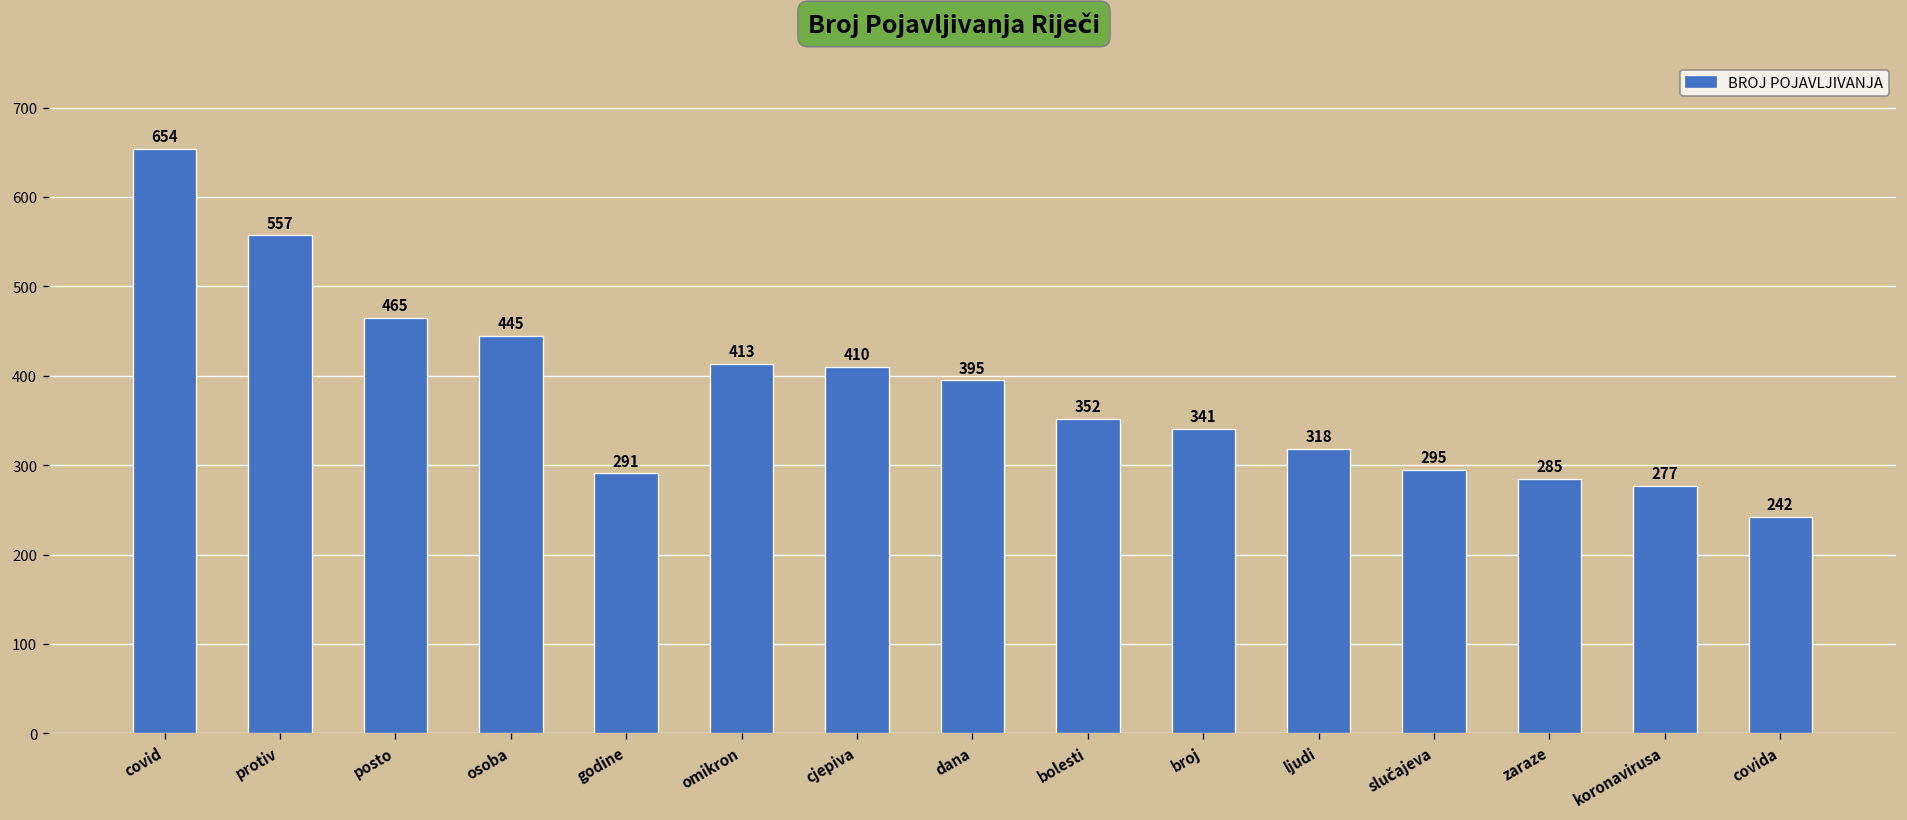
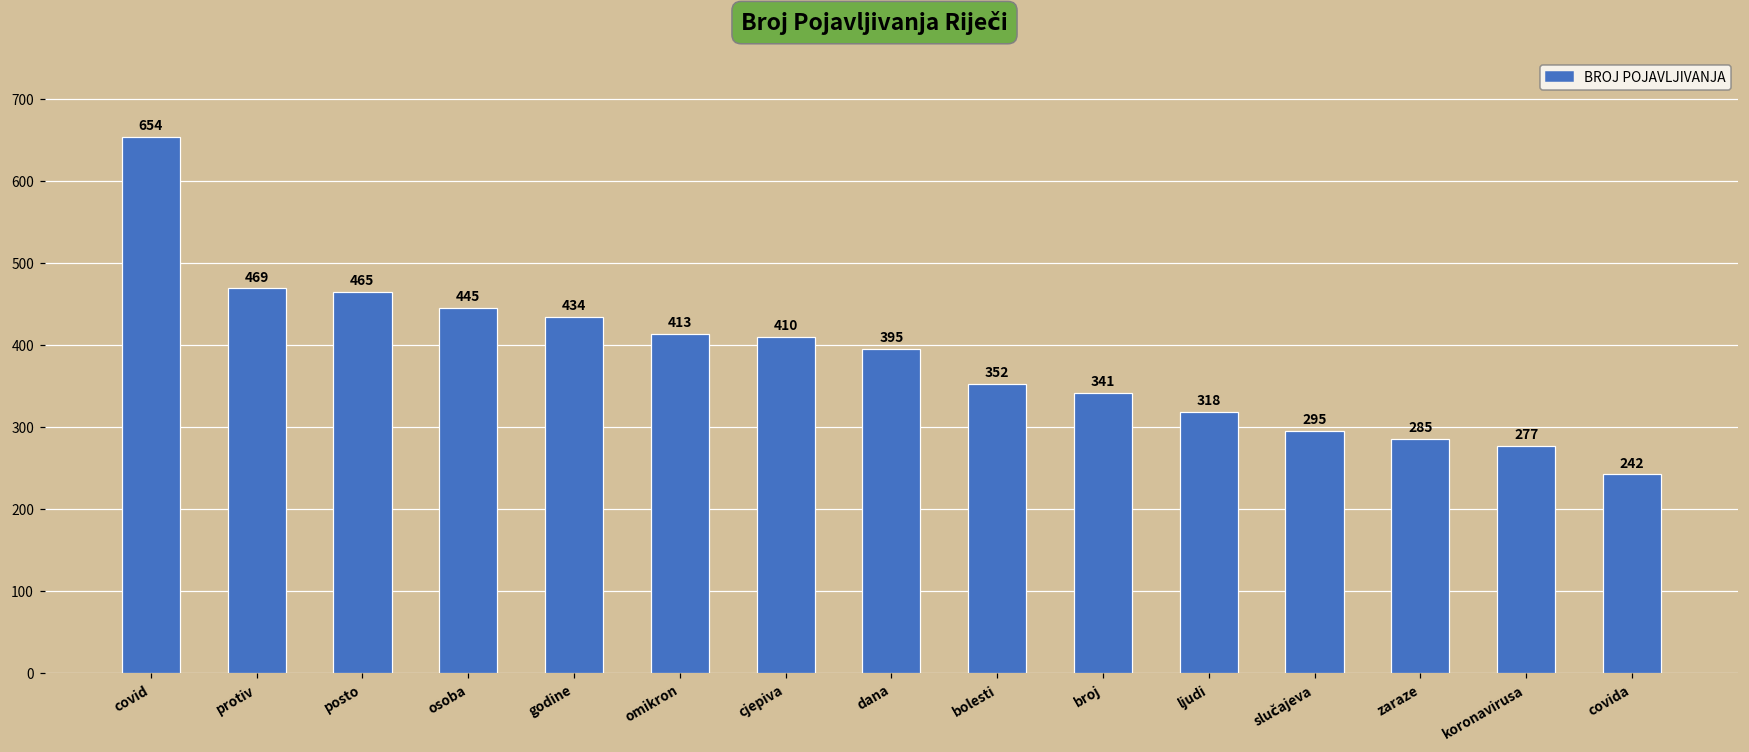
protiv: 557 -> 469
godine: 291 -> 434
